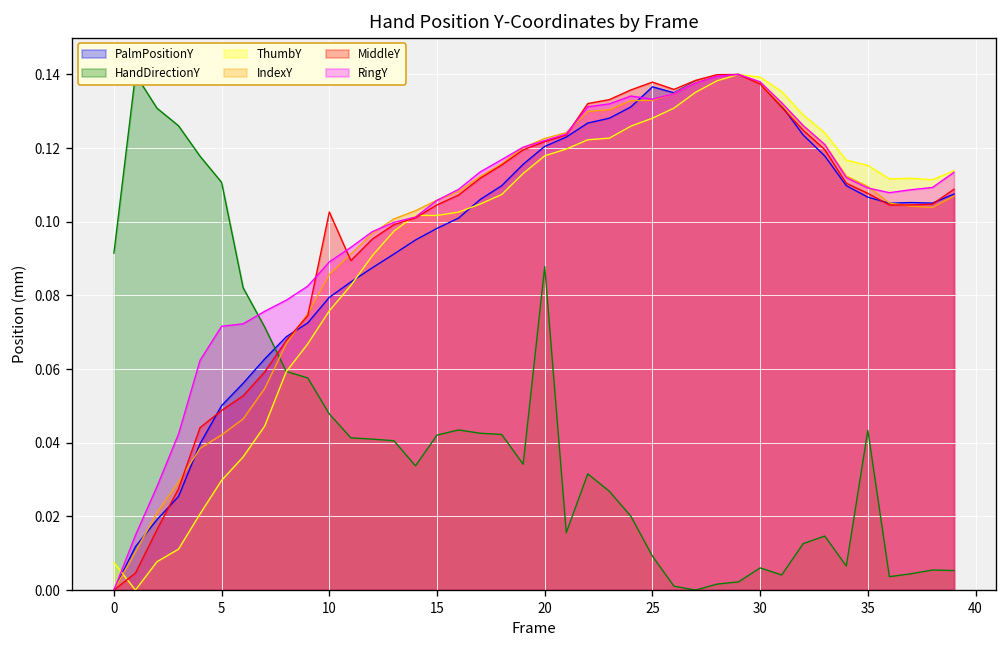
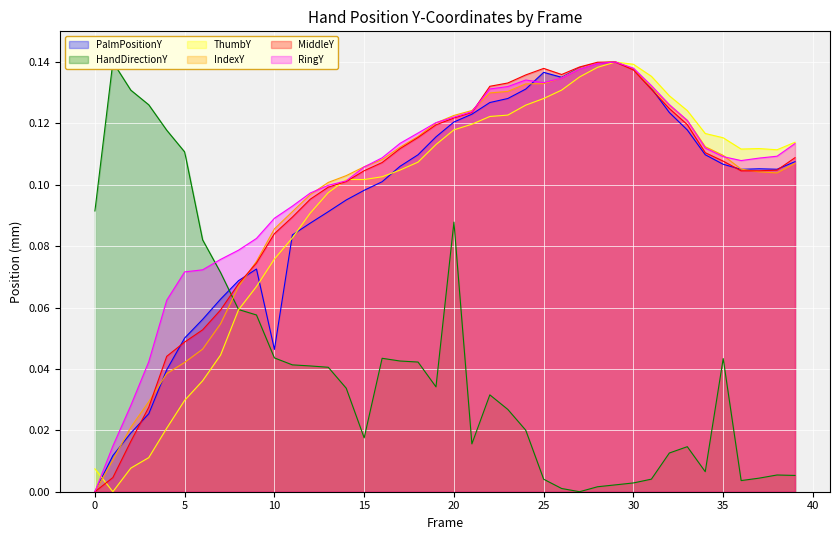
PalmPositionY, 10: 0.079 -> 0.046
HandDirectionY, 10: 0.048 -> 0.044
MiddleY, 10: 0.103 -> 0.084
HandDirectionY, 15: 0.042 -> 0.018
HandDirectionY, 25: 0.009 -> 0.004
HandDirectionY, 30: 0.006 -> 0.003
